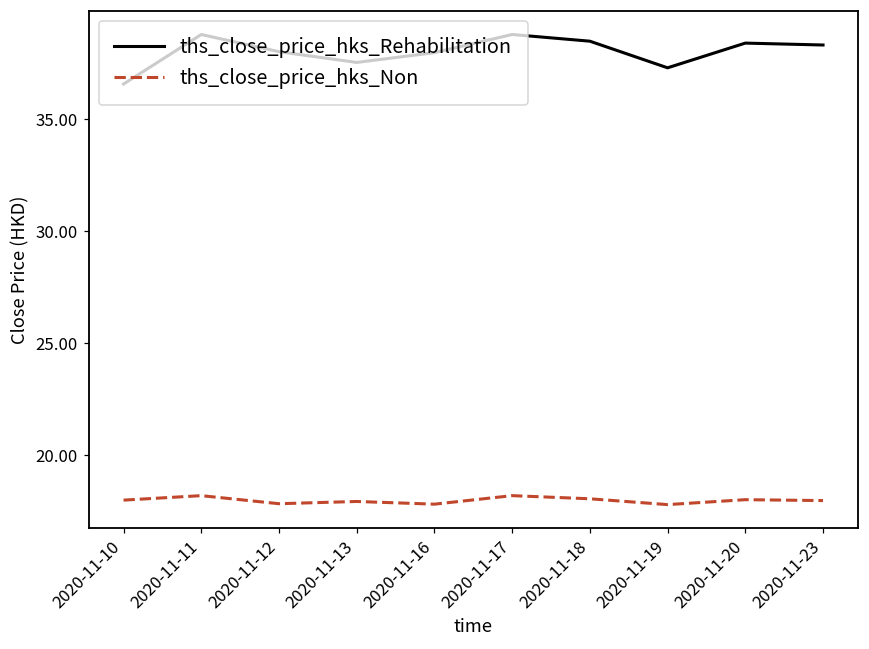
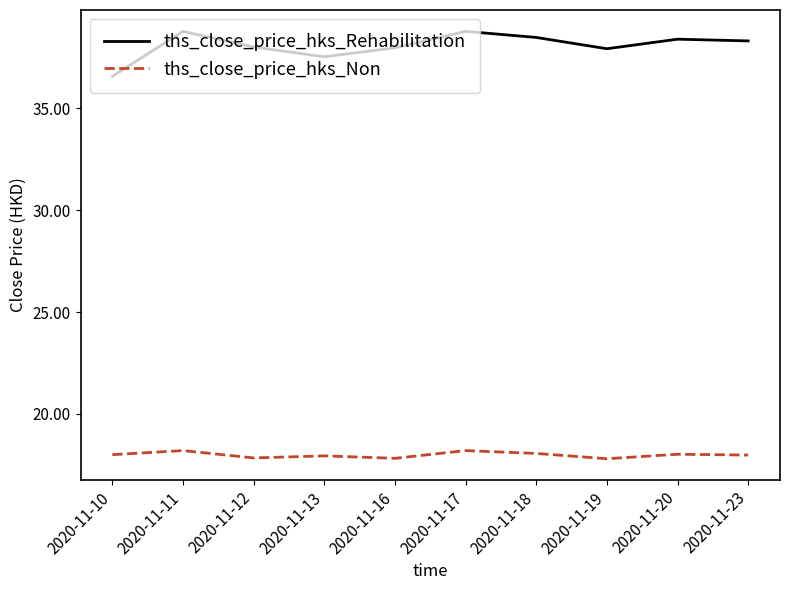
ths_close_price_hks_Rehabilitation, 2020-11-19: 37.3 -> 37.9
